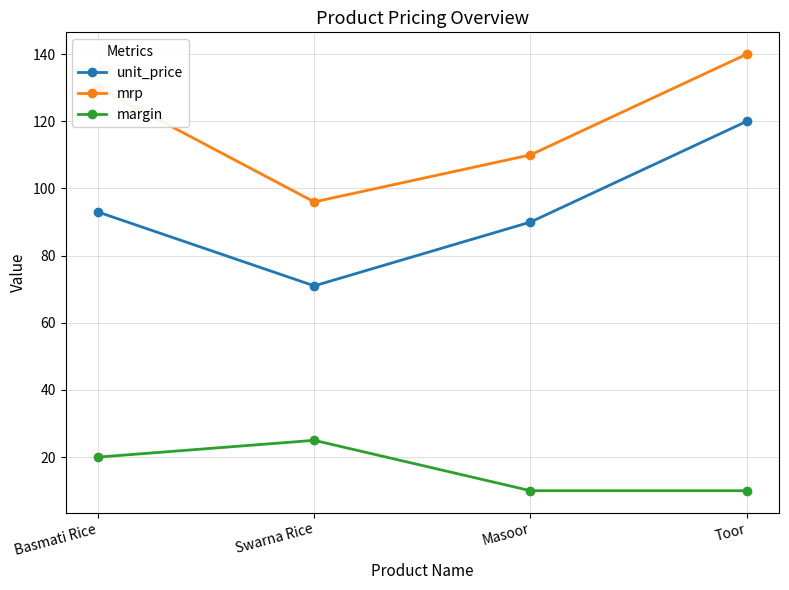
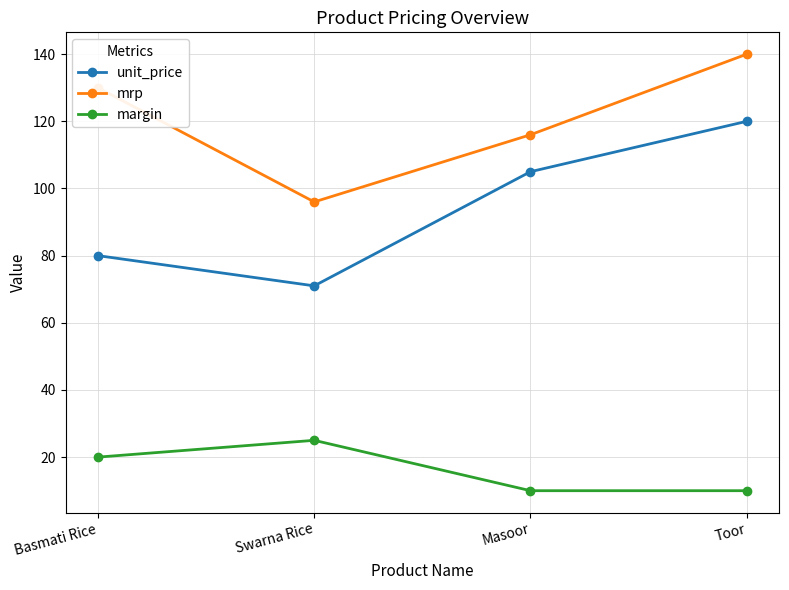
unit_price, Basmati Rice: 93 -> 80
unit_price, Masoor: 90 -> 105
mrp, Masoor: 110 -> 116
